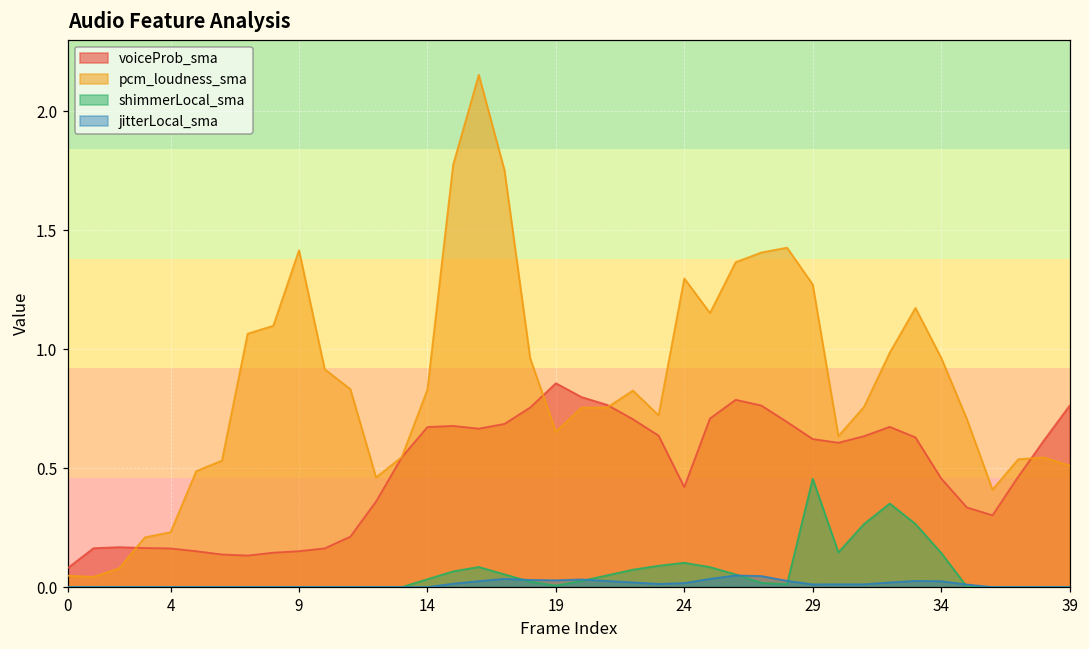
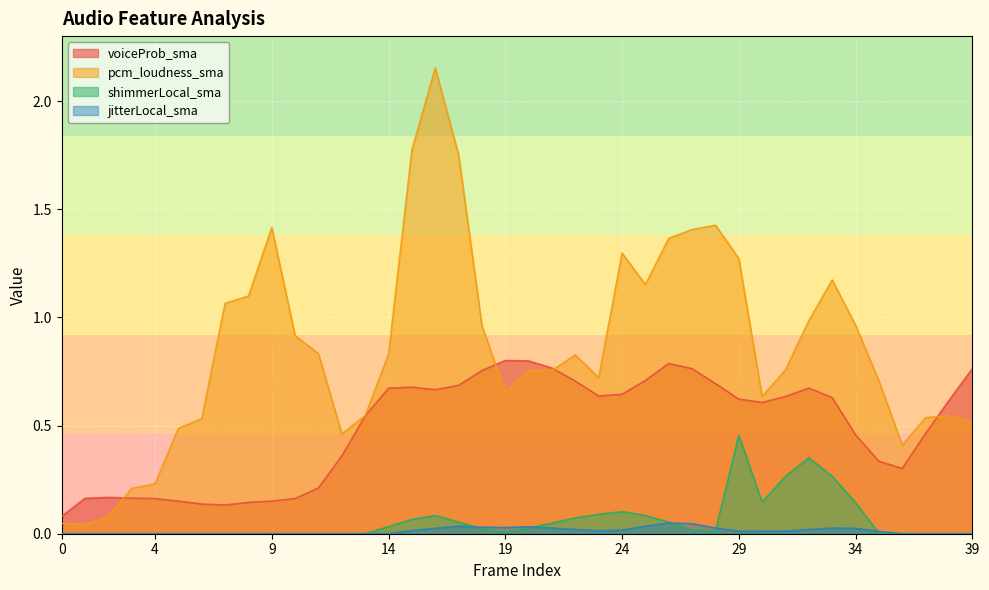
voiceProb_sma, 19: 0.86 -> 0.80
voiceProb_sma, 24: 0.42 -> 0.64
